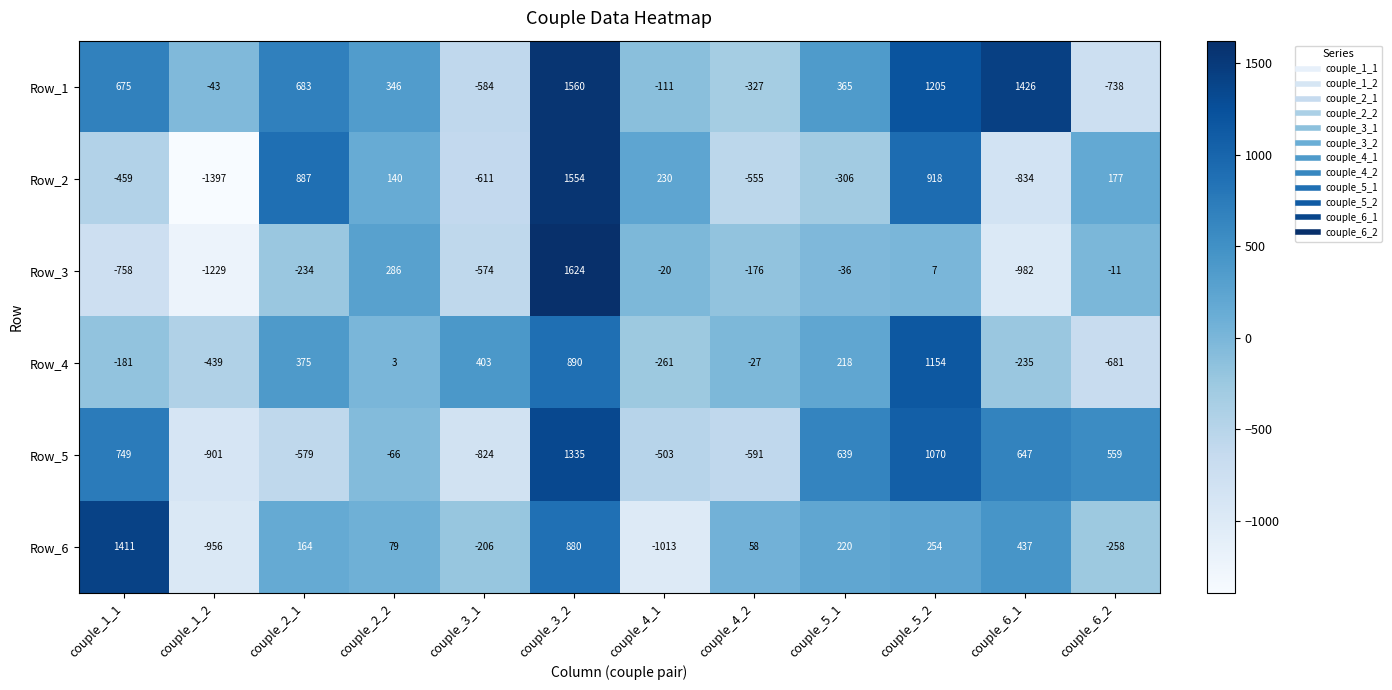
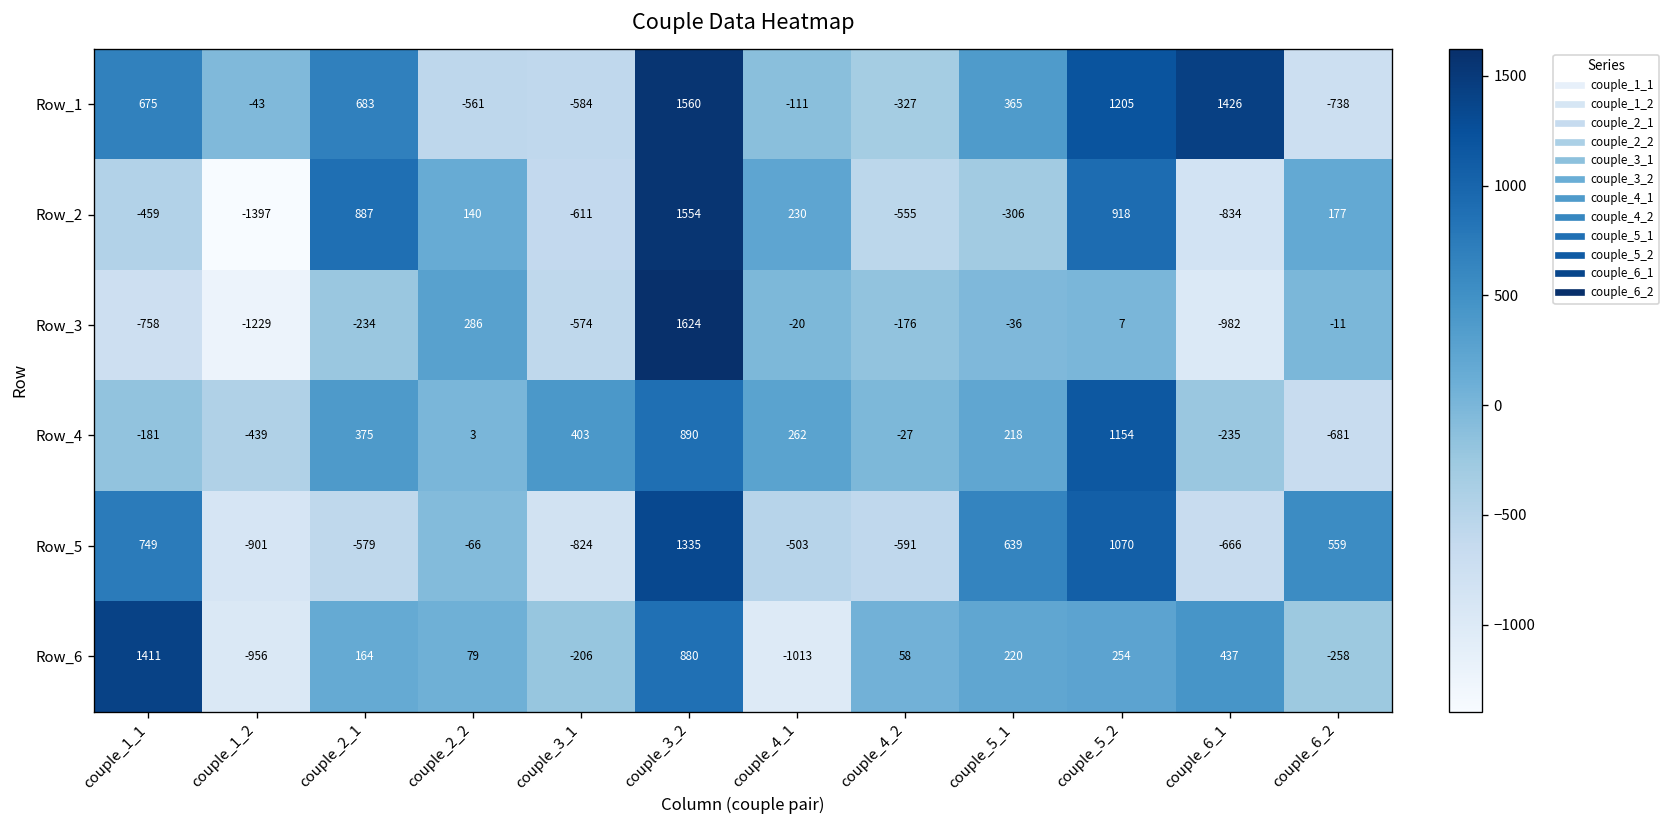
Row_1, couple_2_2: 346 -> -561
Row_4, couple_4_1: -261 -> 262
Row_5, couple_6_1: 647 -> -666
